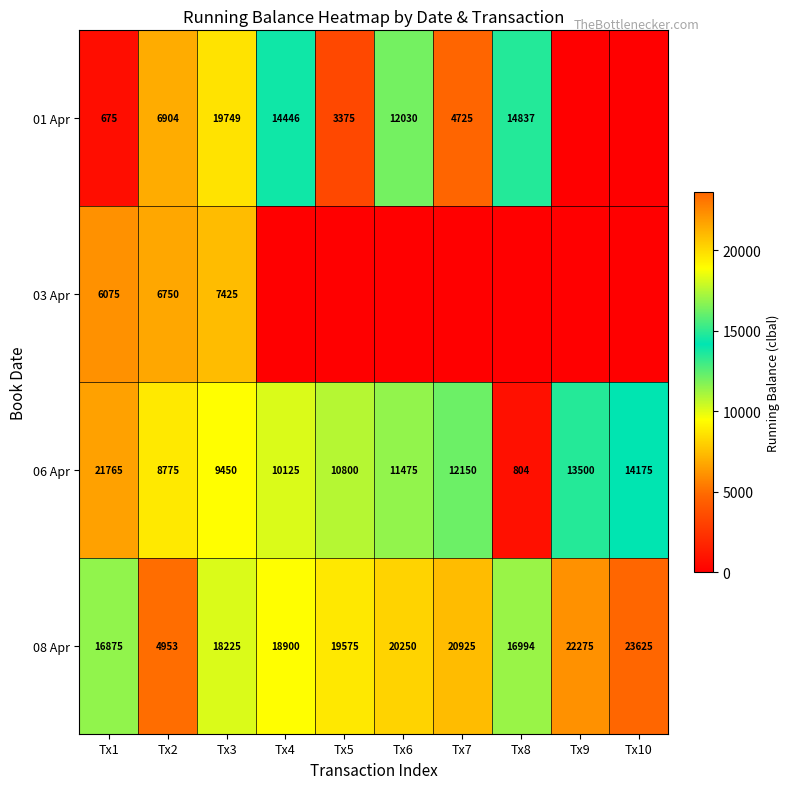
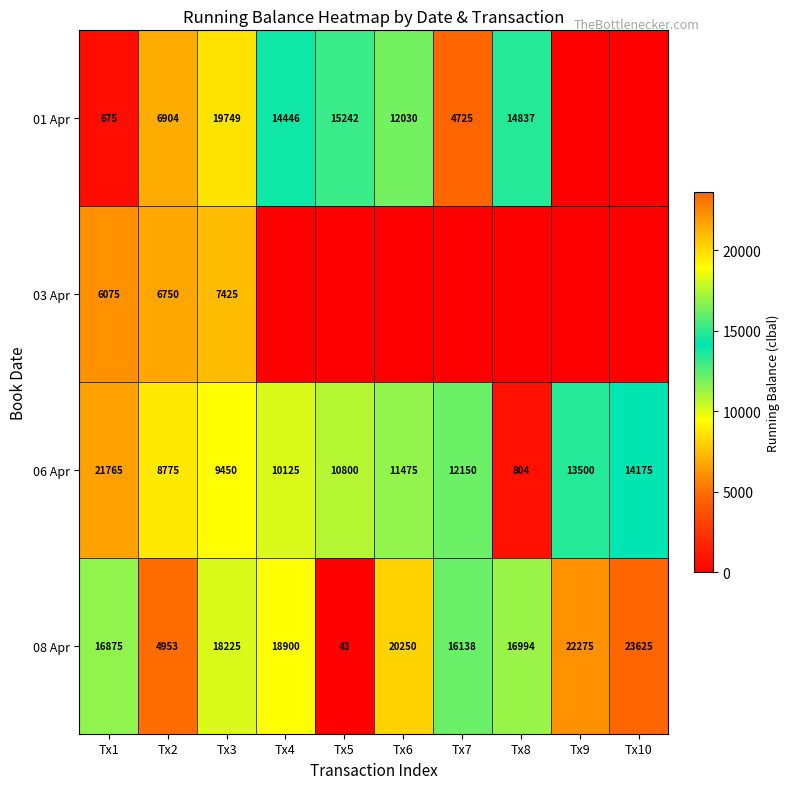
01 Apr, Tx5: 3375 -> 15242
08 Apr, Tx5: 19575 -> 43
08 Apr, Tx7: 20925 -> 16138
